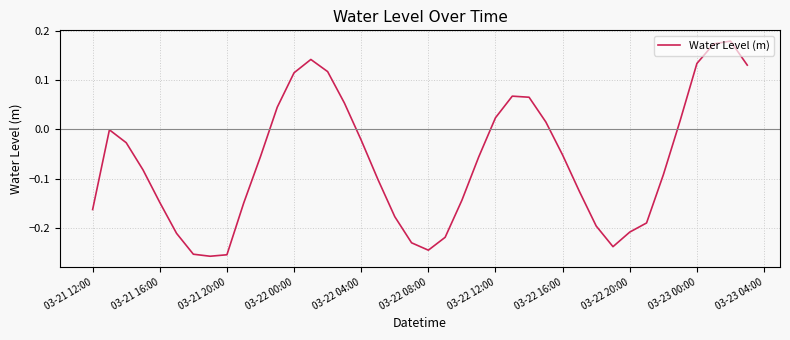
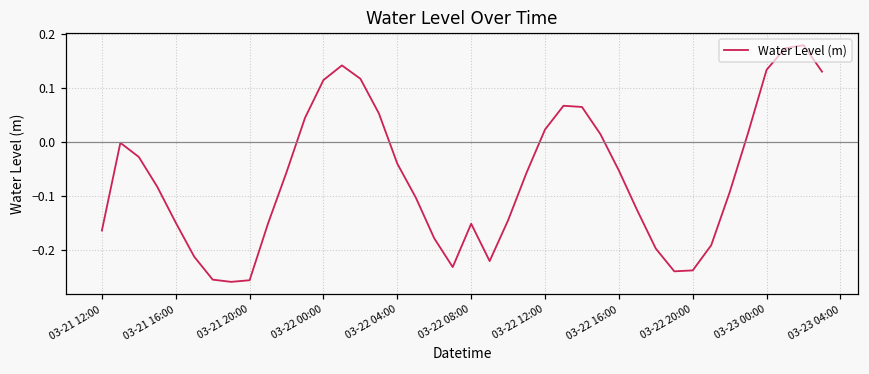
03-22 04:00: -0.02 -> -0.04
03-22 08:00: -0.25 -> -0.15
03-22 20:00: -0.21 -> -0.24
